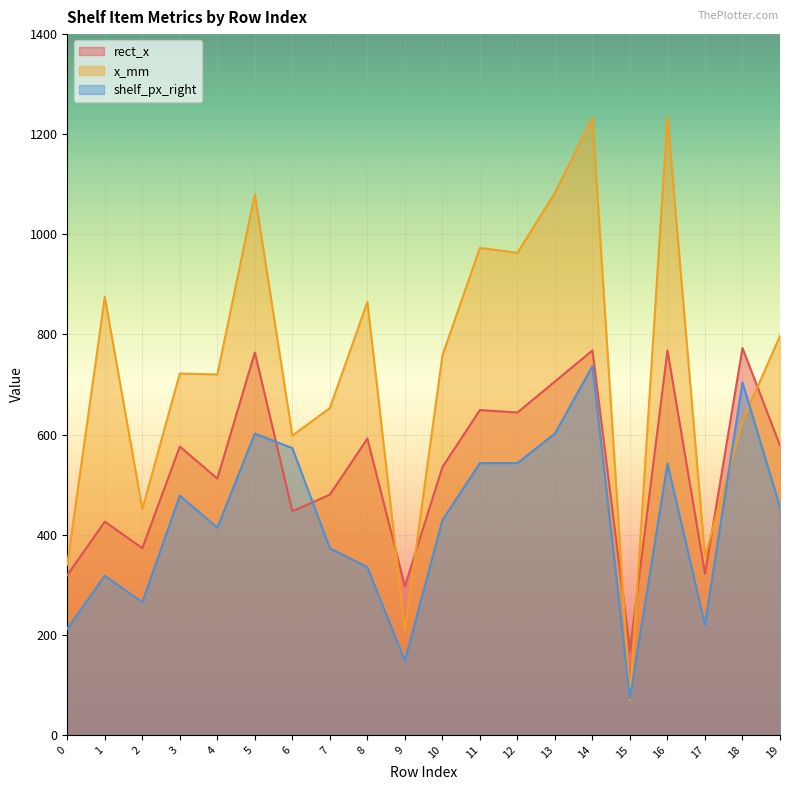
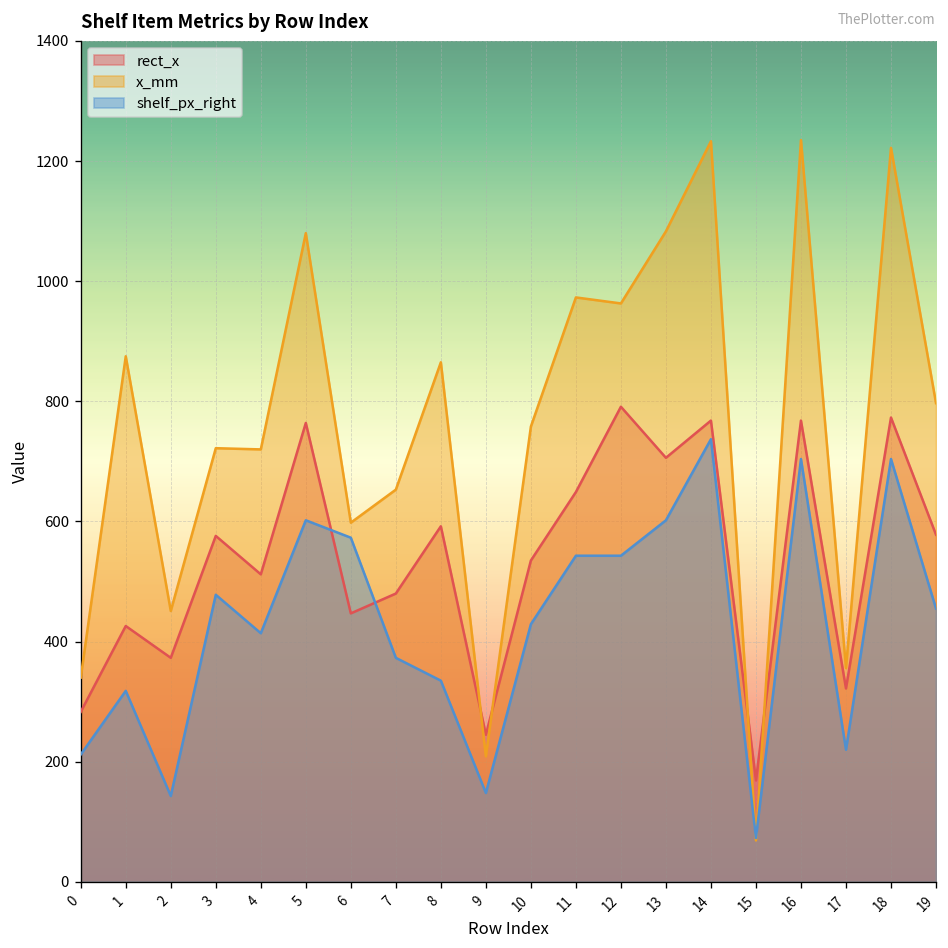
rect_x, 0: 320 -> 280
shelf_px_right, 2: 270 -> 140
rect_x, 9: 300 -> 250
rect_x, 12: 640 -> 790
shelf_px_right, 16: 540 -> 700
x_mm, 18: 630 -> 1220
